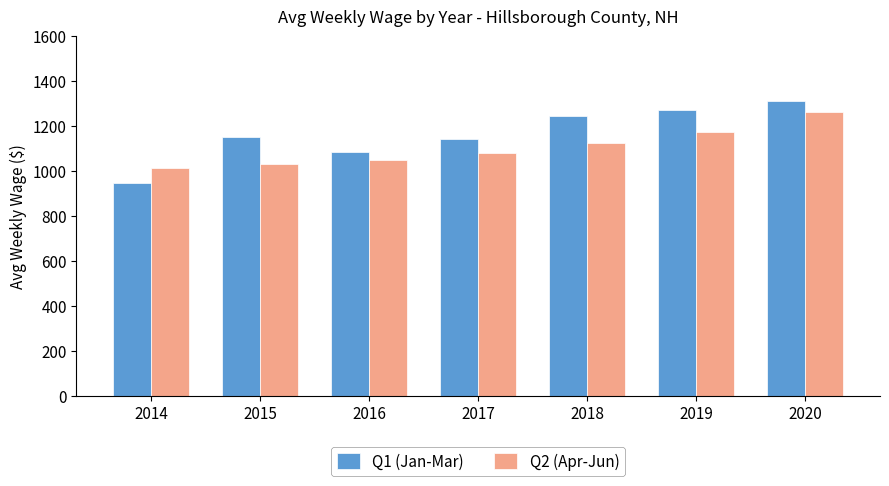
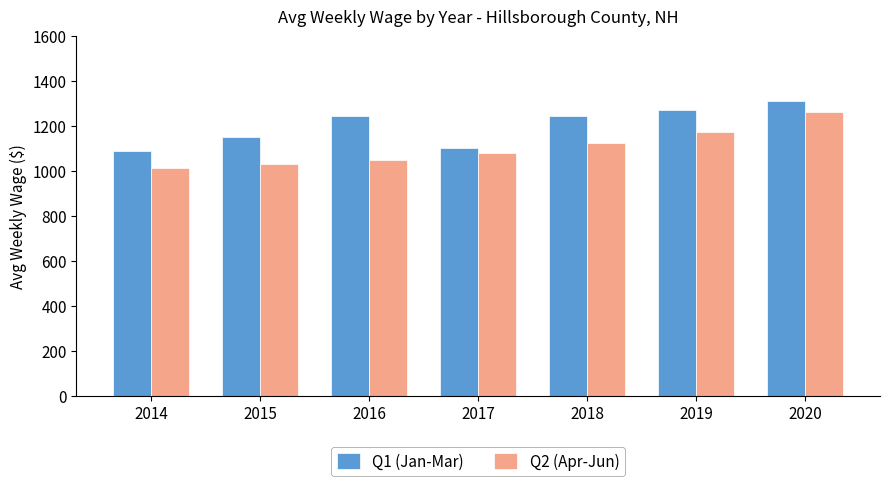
Q1 (Jan-Mar), 2014: 950 -> 1090
Q1 (Jan-Mar), 2016: 1080 -> 1240
Q1 (Jan-Mar), 2017: 1140 -> 1100
